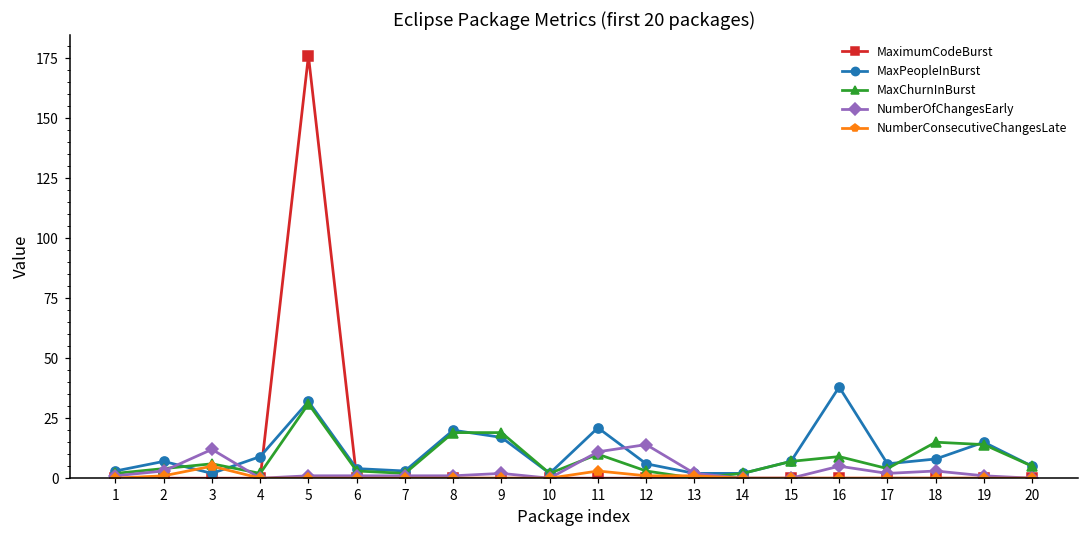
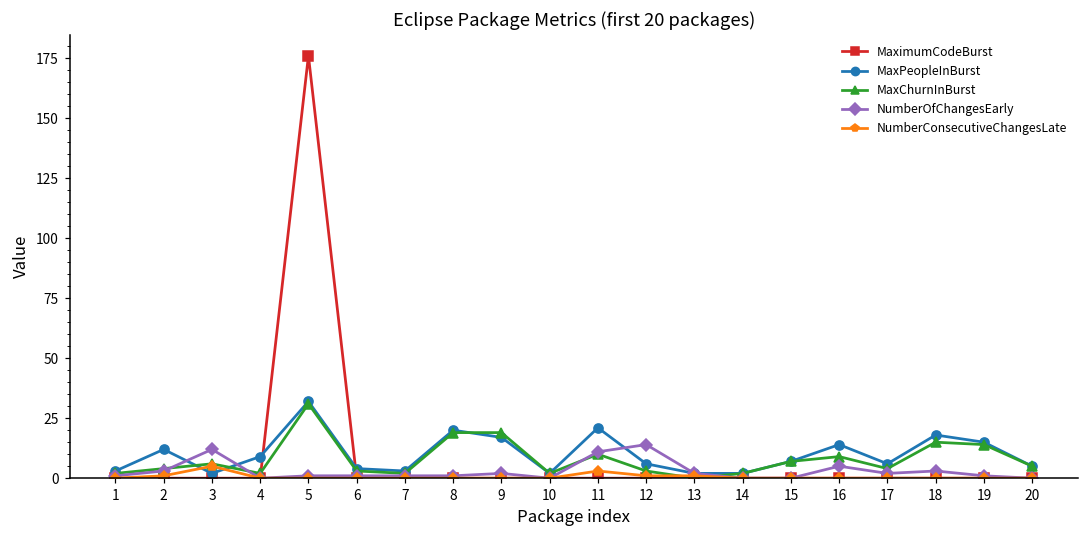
MaxPeopleInBurst, 2: 7 -> 12
MaxPeopleInBurst, 16: 38 -> 14
MaxPeopleInBurst, 18: 8 -> 18
